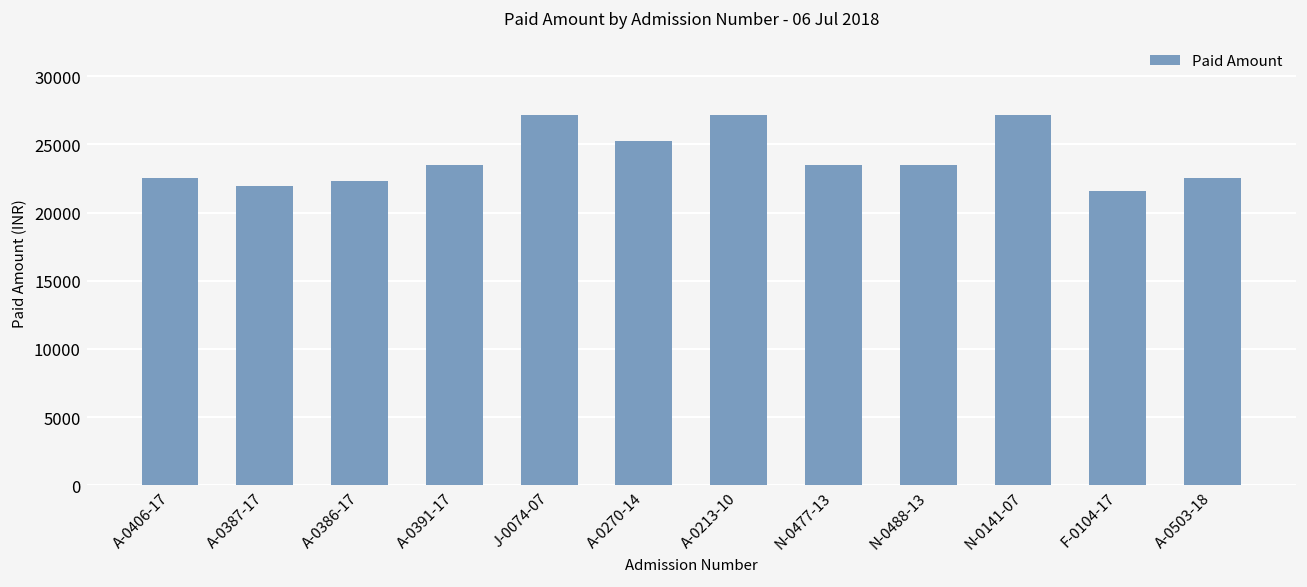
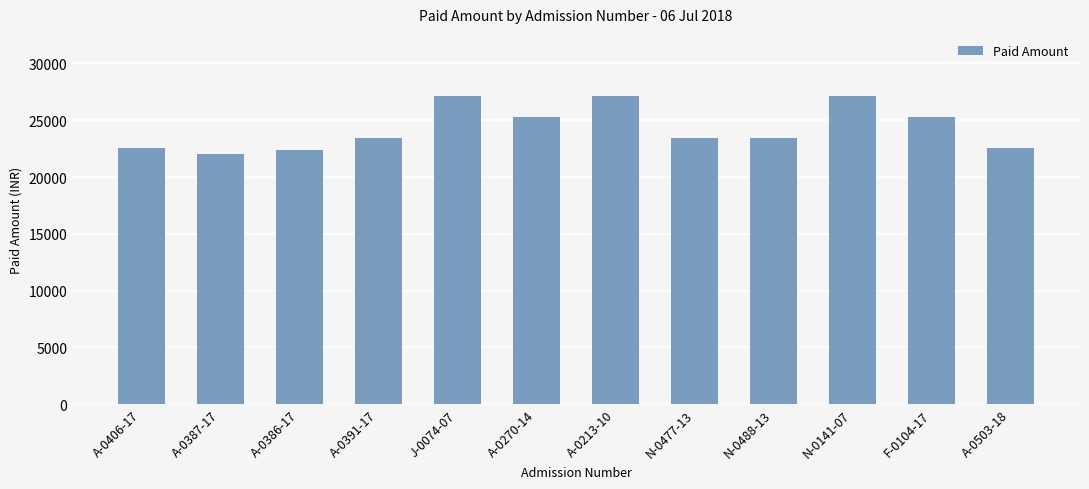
F-0104-17: 21600 -> 25300
